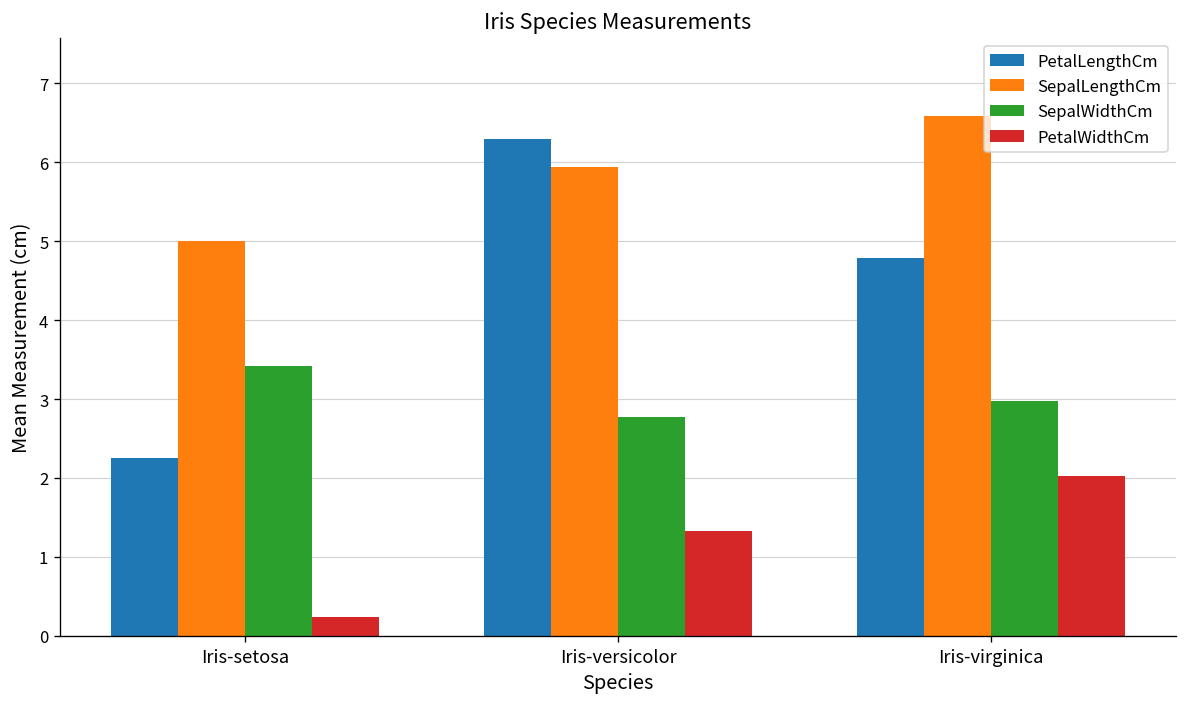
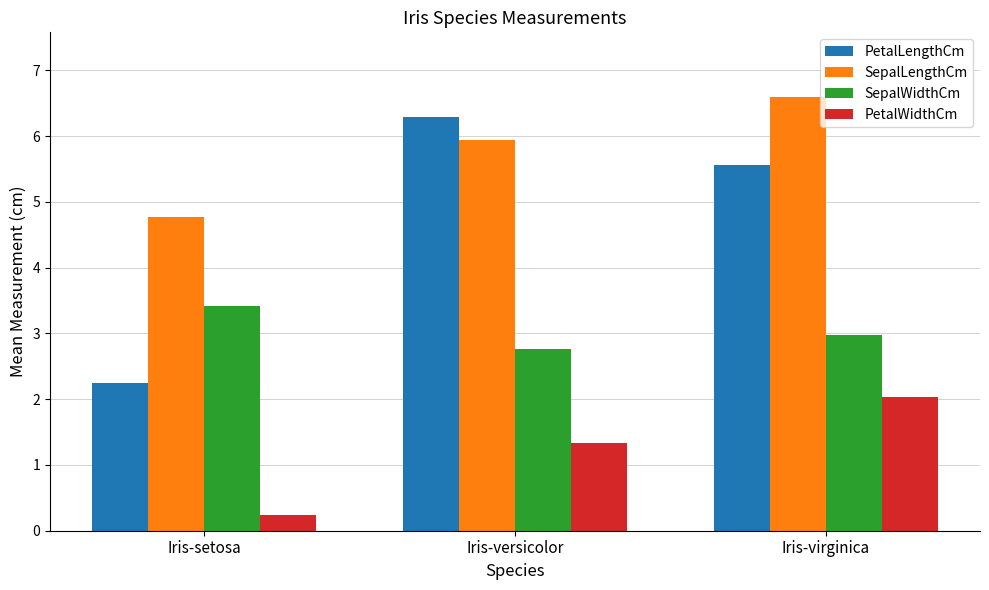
SepalLengthCm, Iris-setosa: 5.0 -> 4.8
PetalLengthCm, Iris-virginica: 4.8 -> 5.6
